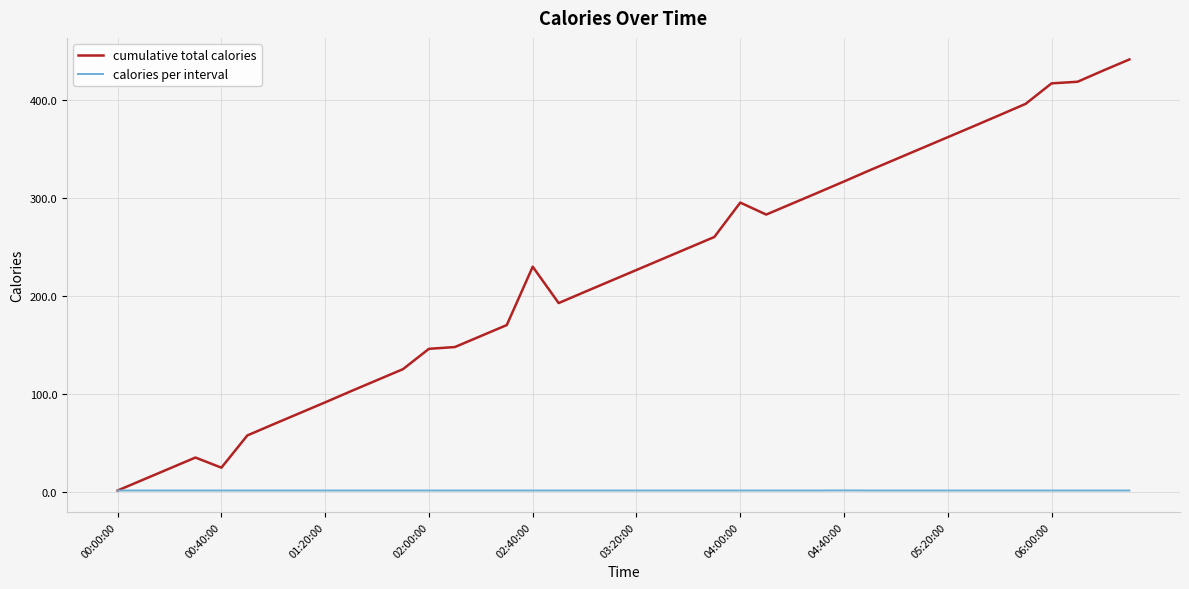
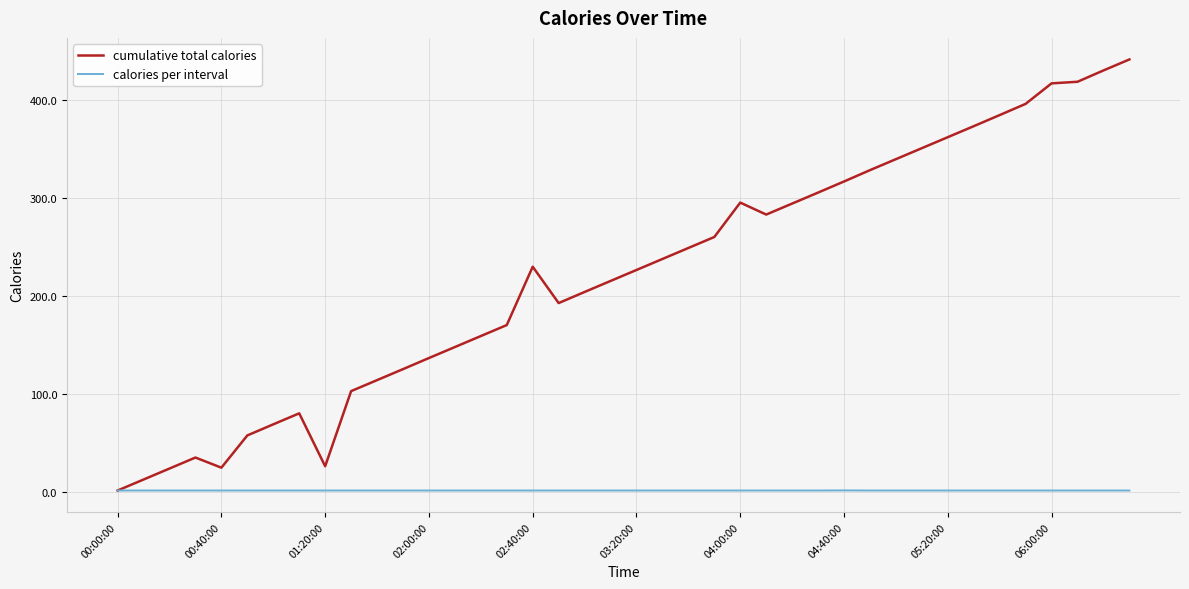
cumulative total calories, 01:20:00: 90 -> 30
cumulative total calories, 02:00:00: 150 -> 140
